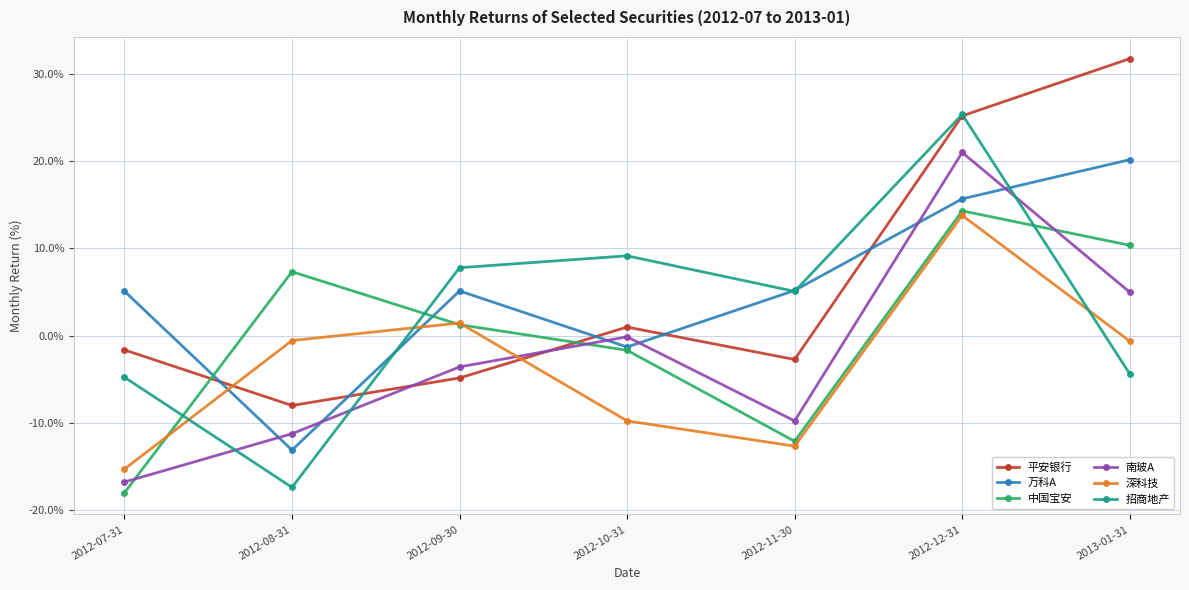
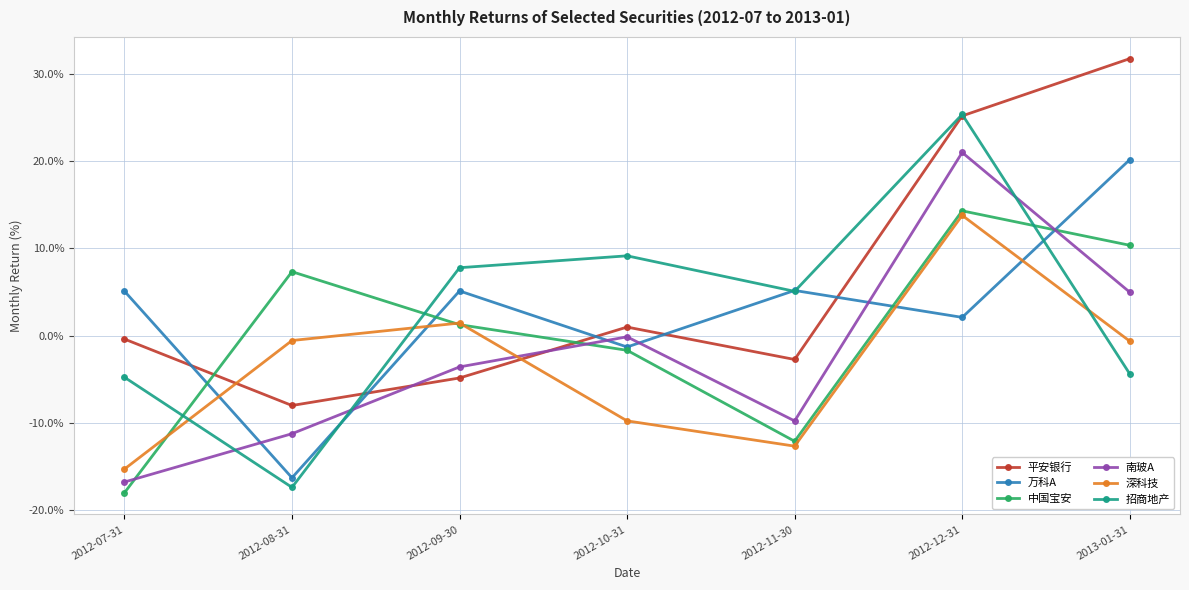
平安银行, 2012-07-31: -2% -> 0%
万科A, 2012-08-31: -13% -> -16%
万科A, 2012-12-31: 16% -> 2%
